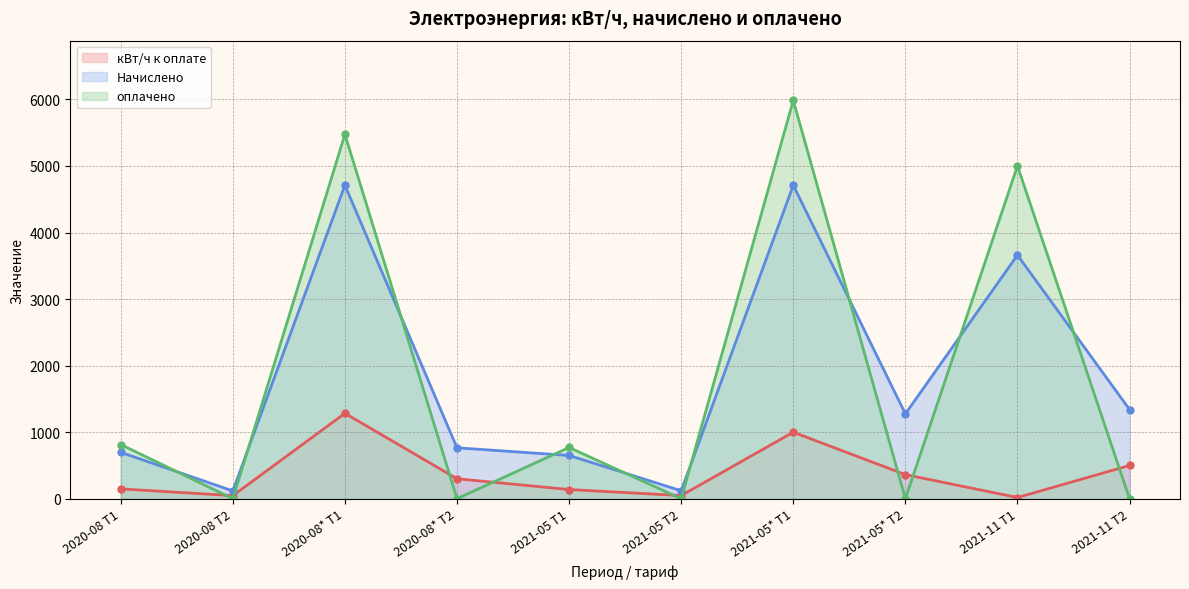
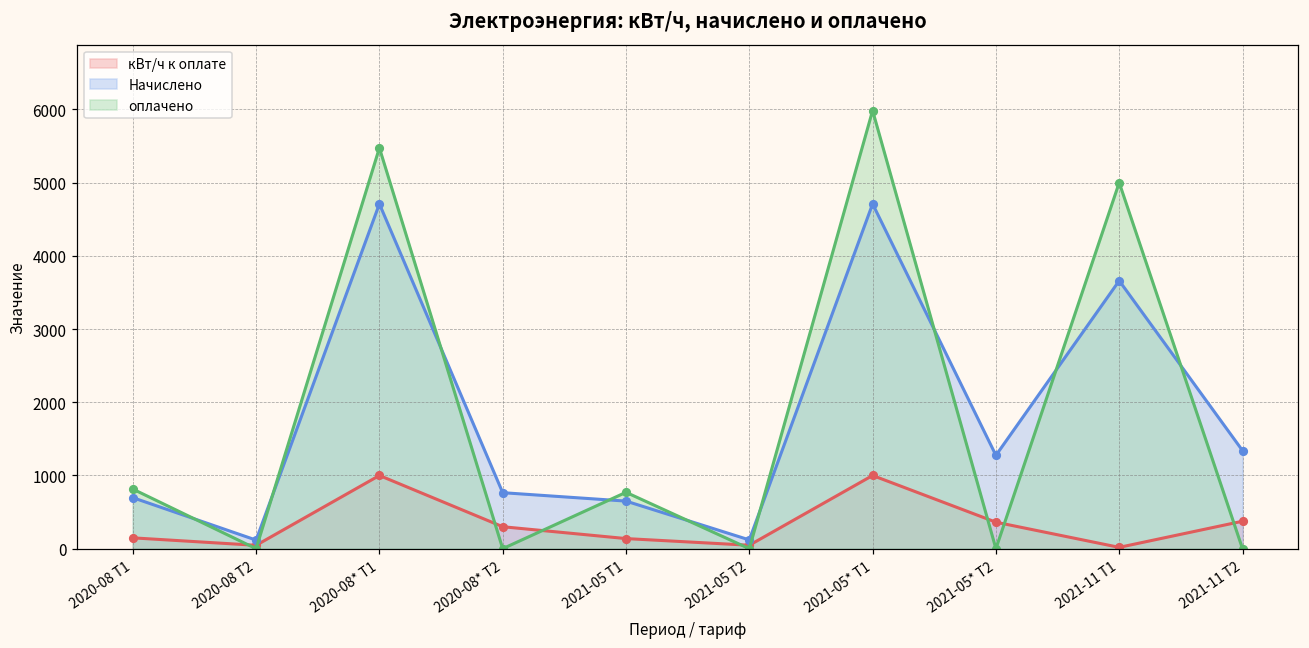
кВт/ч к оплате, 2020-08* Т1: 1300 -> 1000
кВт/ч к оплате, 2021-11 Т2: 500 -> 400
